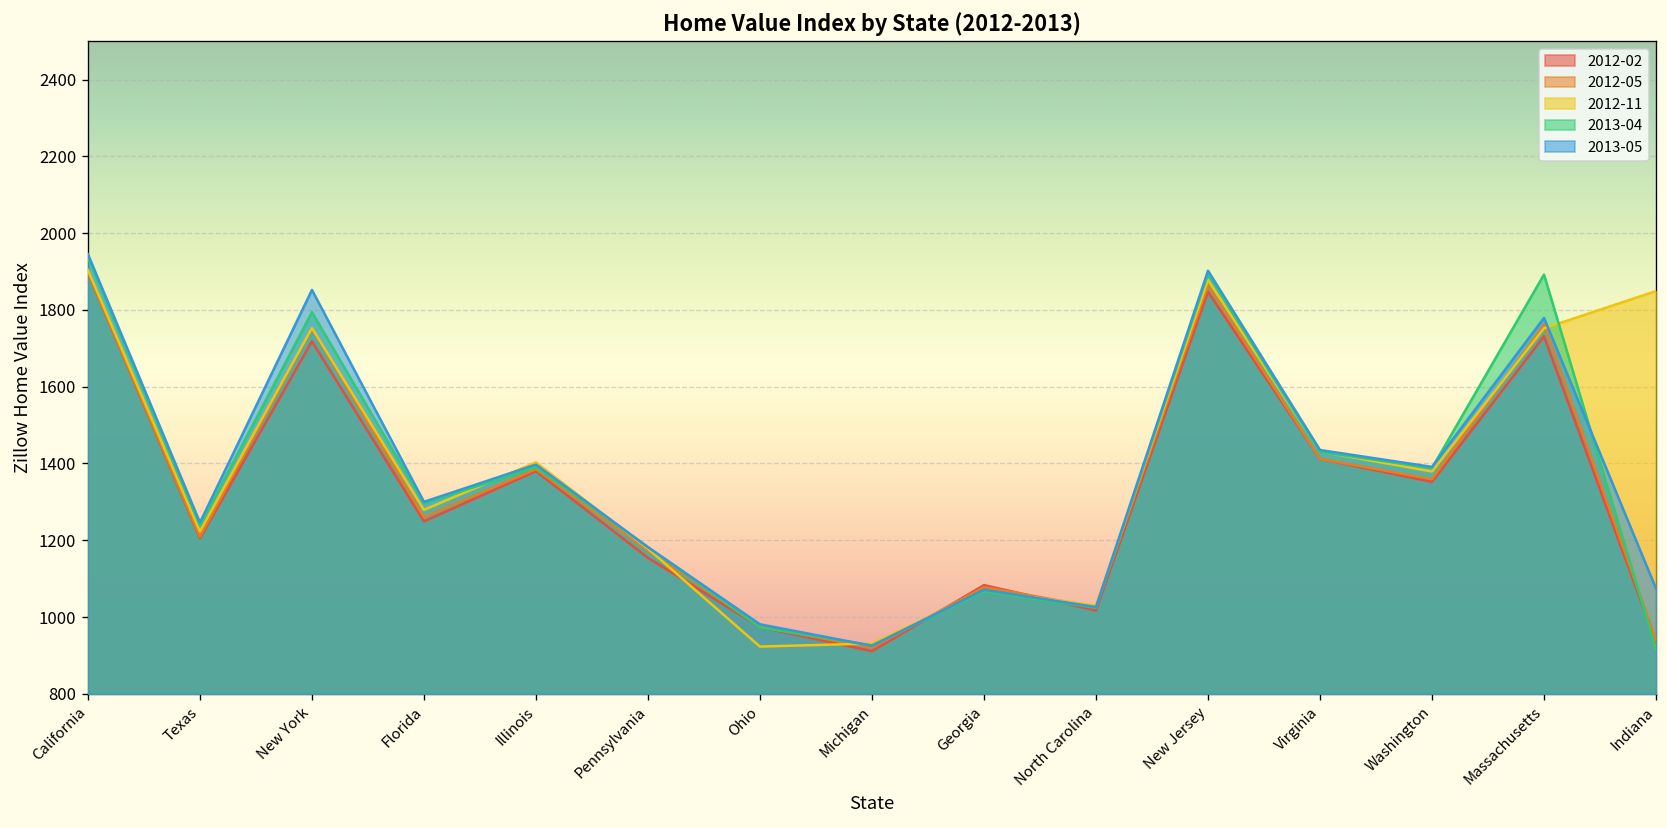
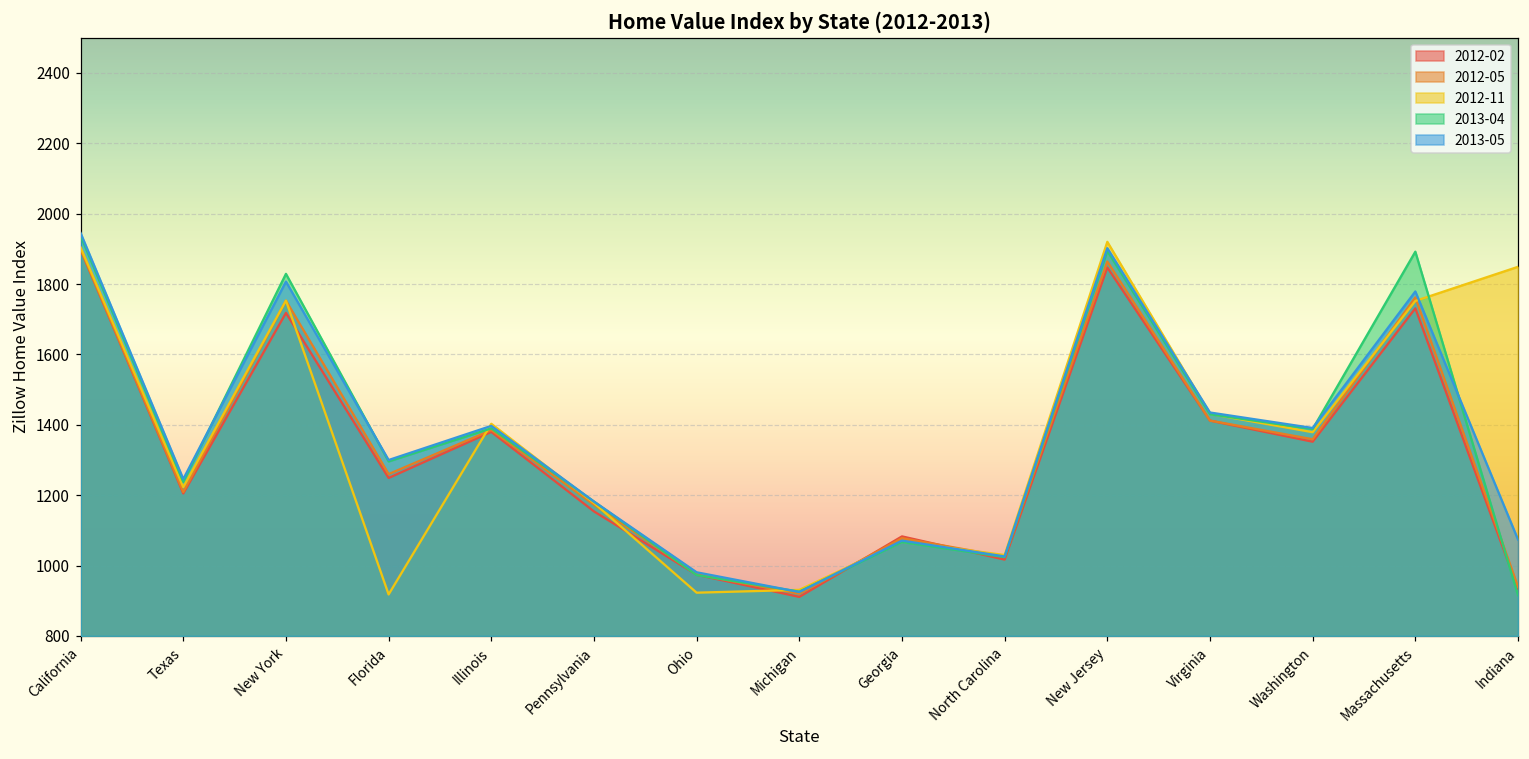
2013-04, New York: 1790 -> 1830
2013-05, New York: 1850 -> 1810
2012-11, Florida: 1280 -> 920
2012-11, New Jersey: 1880 -> 1920
